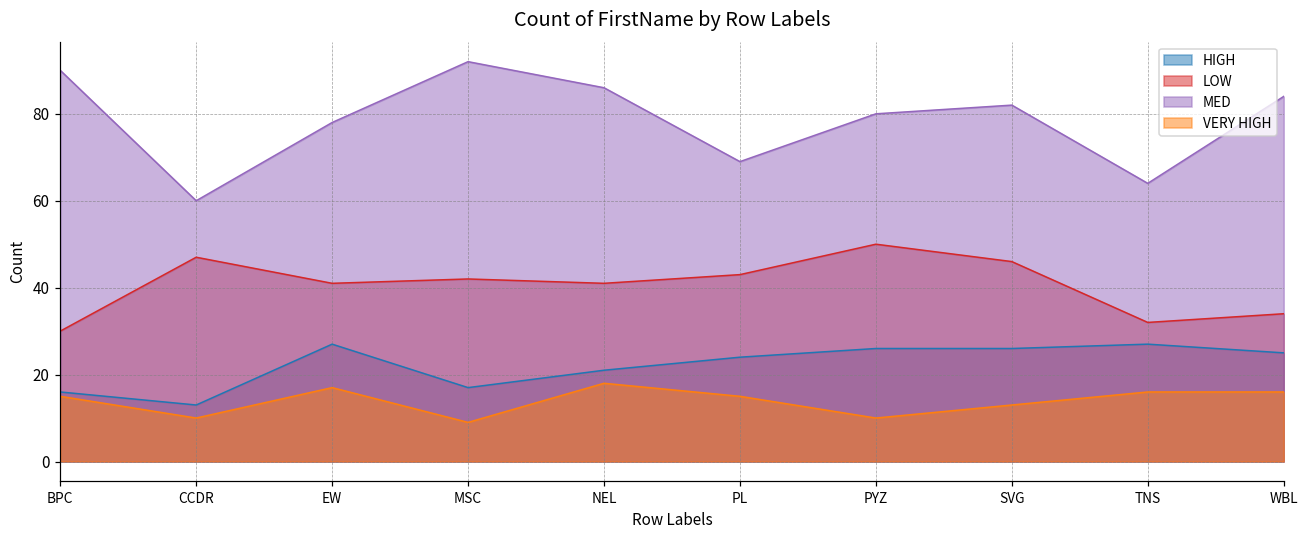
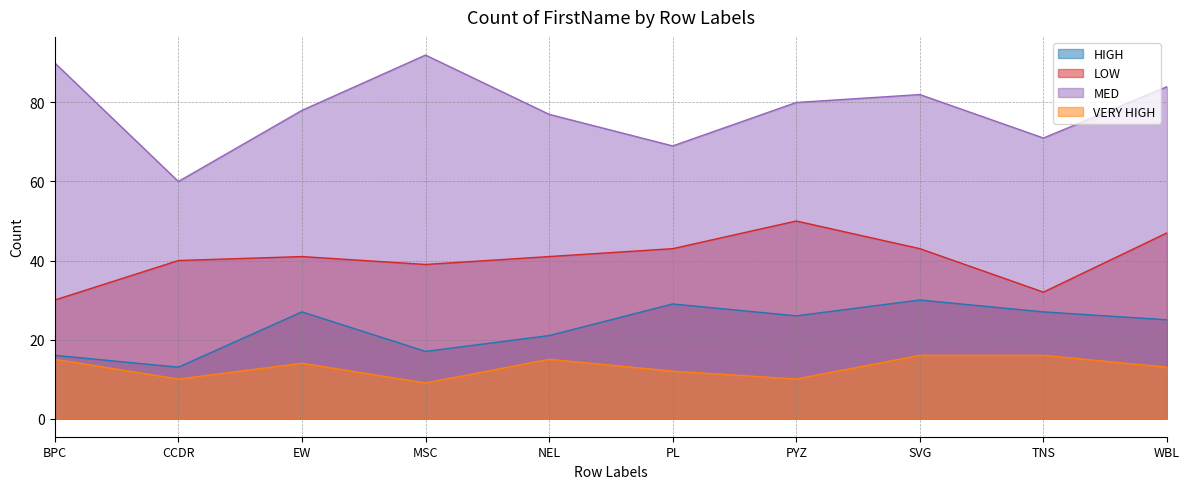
LOW, CCDR: 47 -> 40
VERY HIGH, EW: 17 -> 14
LOW, MSC: 42 -> 39
MED, NEL: 86 -> 77
VERY HIGH, NEL: 18 -> 15
HIGH, PL: 24 -> 29
VERY HIGH, PL: 15 -> 12
HIGH, SVG: 26 -> 30
LOW, SVG: 46 -> 43
VERY HIGH, SVG: 13 -> 16
MED, TNS: 64 -> 71
LOW, WBL: 34 -> 47
VERY HIGH, WBL: 16 -> 13
